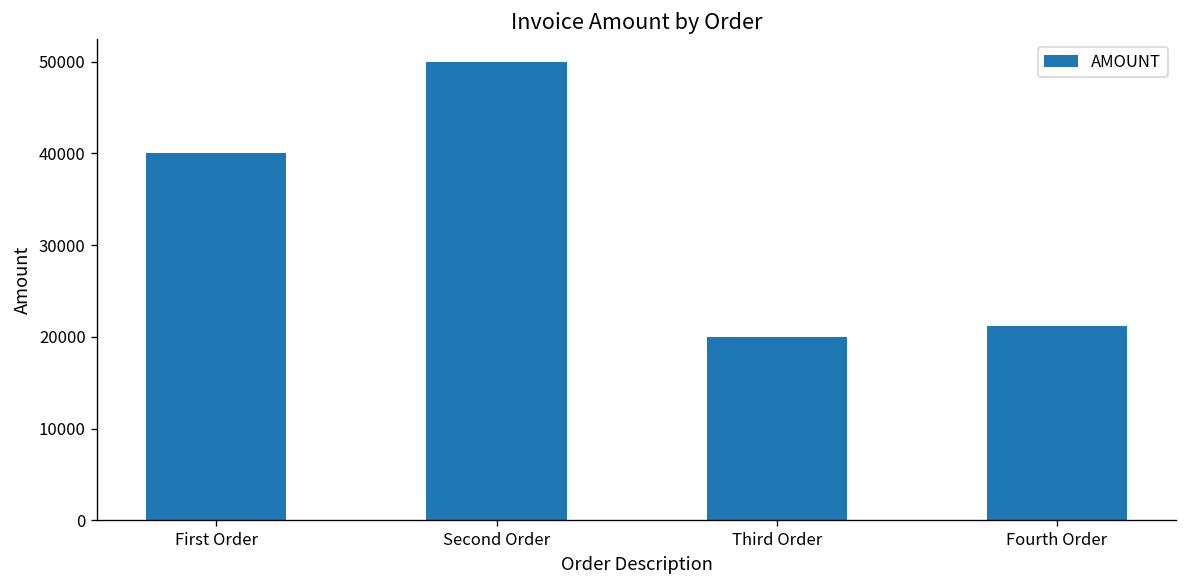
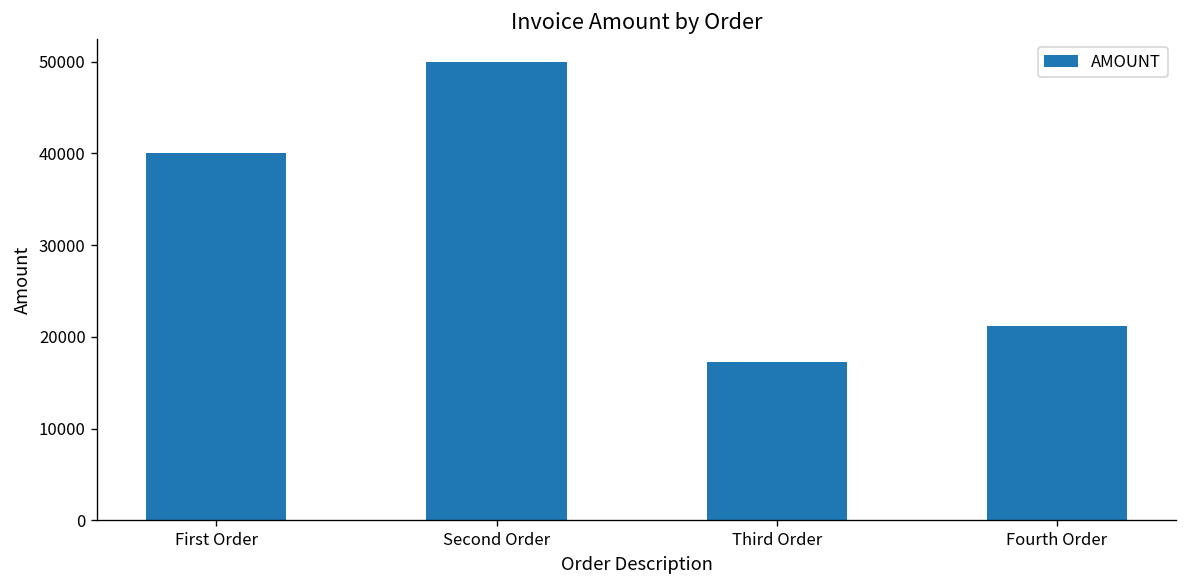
Third Order: 20000 -> 17000
